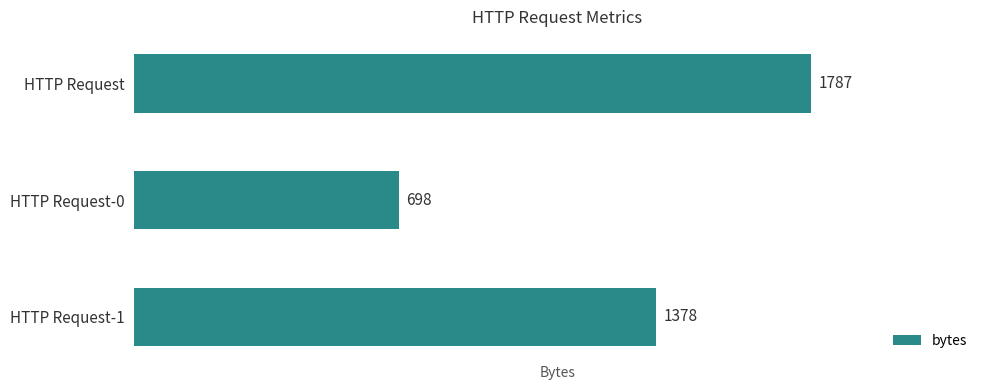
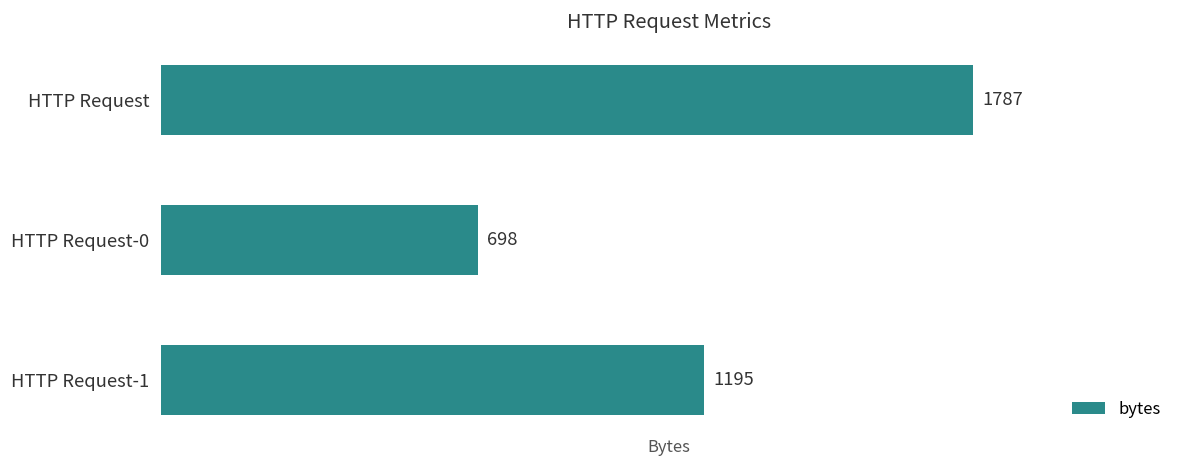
HTTP Request-1: 1378 -> 1195
